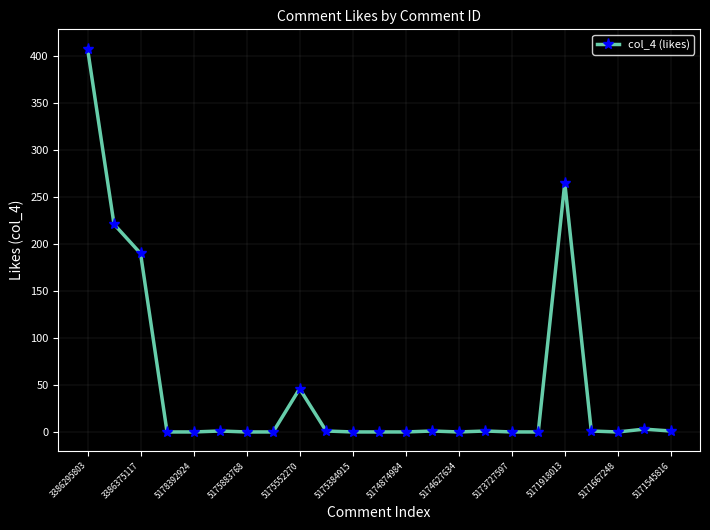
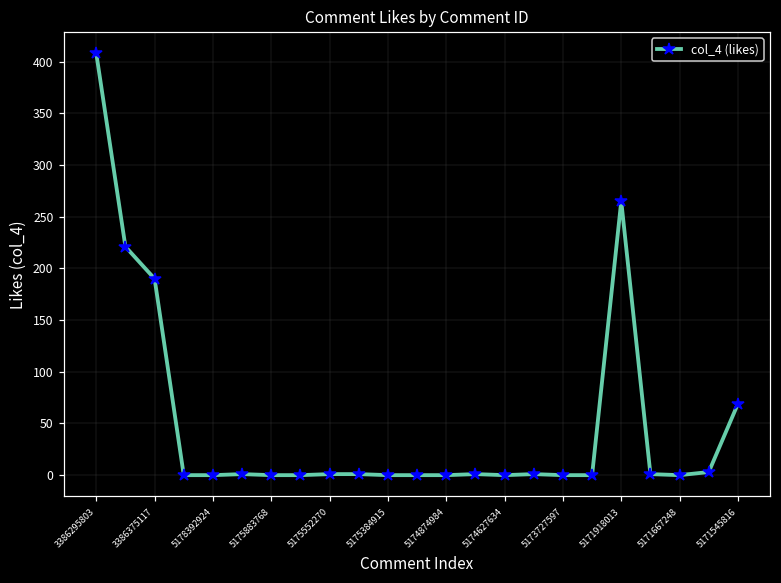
5175552270: 50 -> 0
5171545816: 0 -> 70
